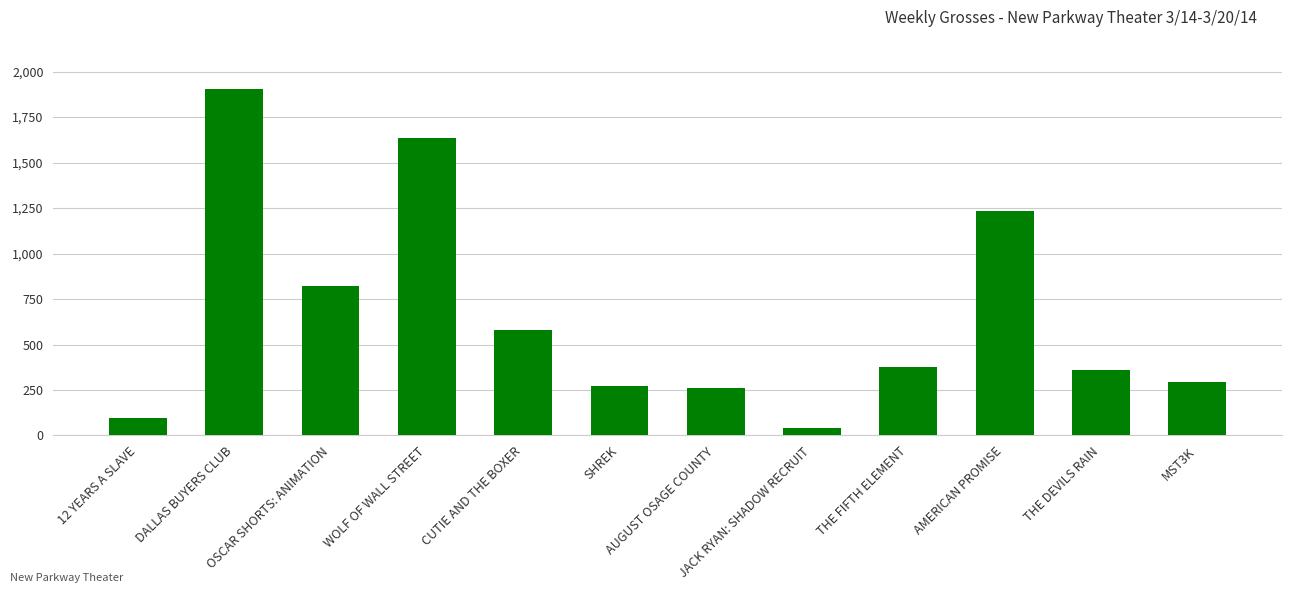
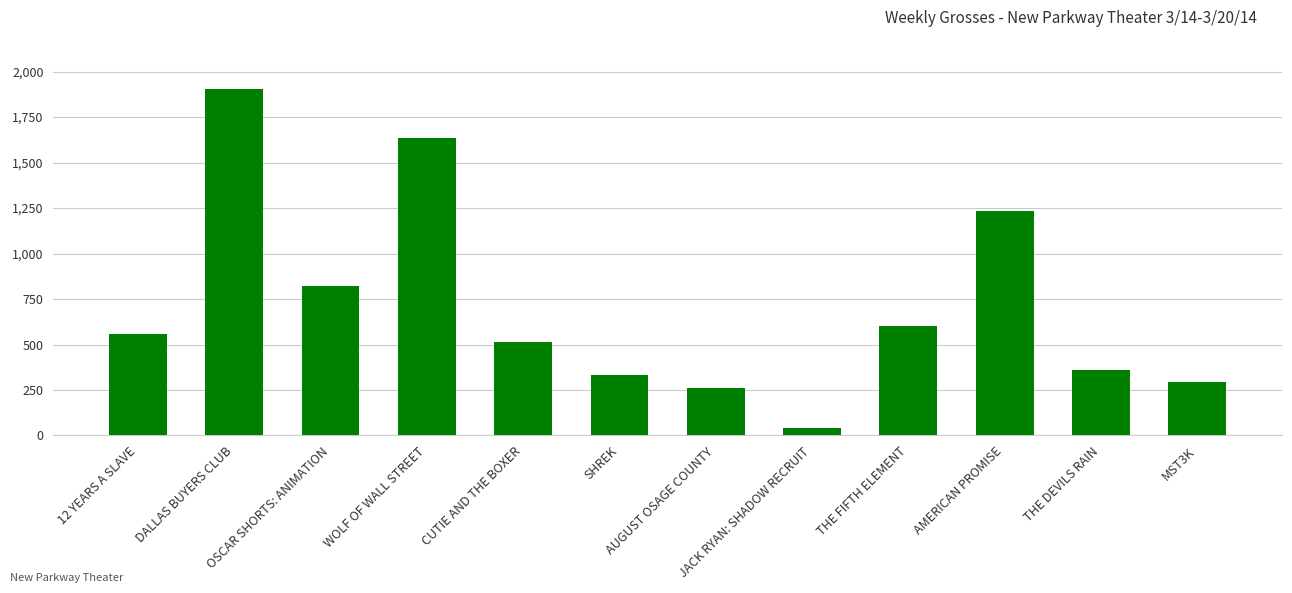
12 YEARS A SLAVE: 100 -> 560
CUTIE AND THE BOXER: 580 -> 510
SHREK: 270 -> 330
THE FIFTH ELEMENT: 380 -> 600
